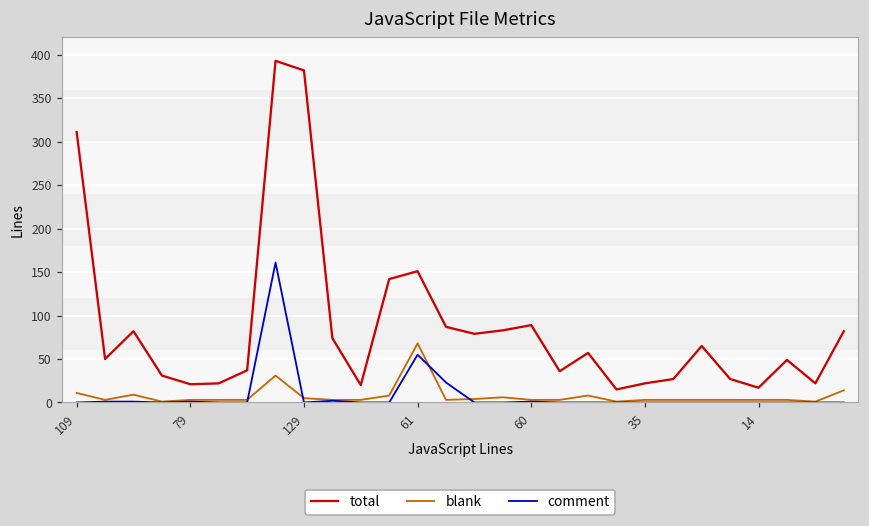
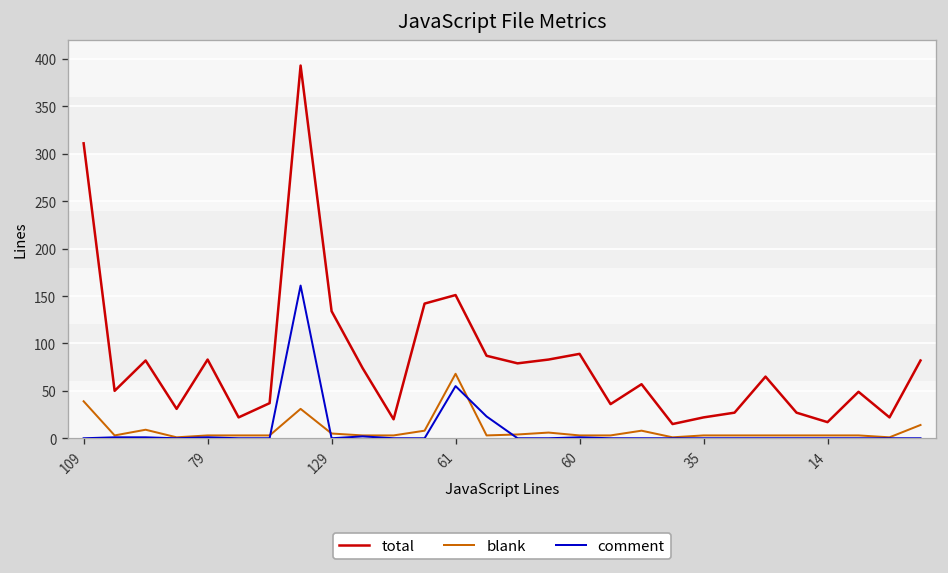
blank, 109: 10 -> 40
total, 79: 20 -> 80
total, 129: 380 -> 130
